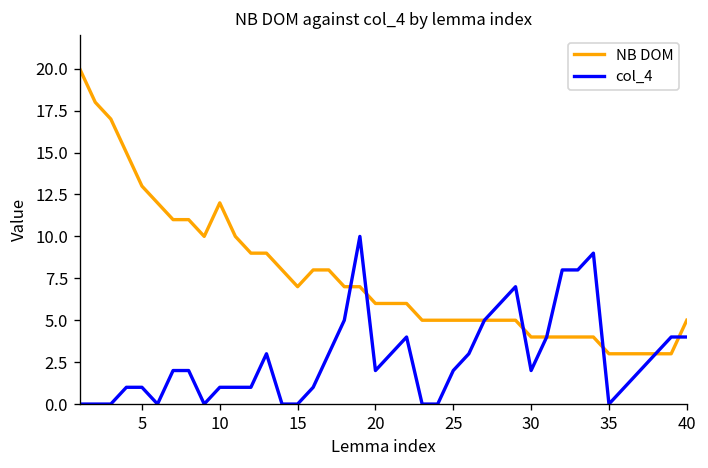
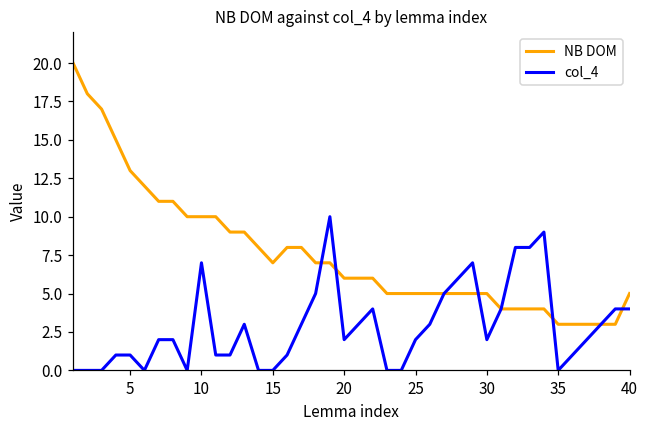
NB DOM, 10: 12 -> 10
col_4, 10: 1 -> 7
NB DOM, 30: 4 -> 5
